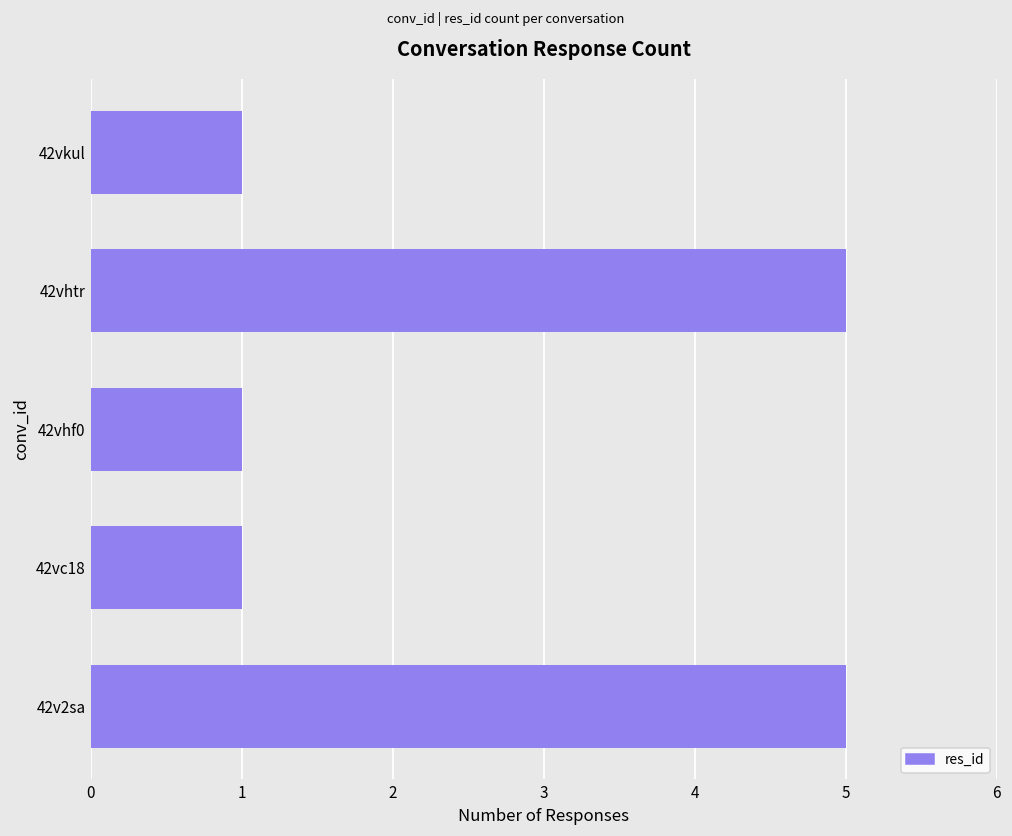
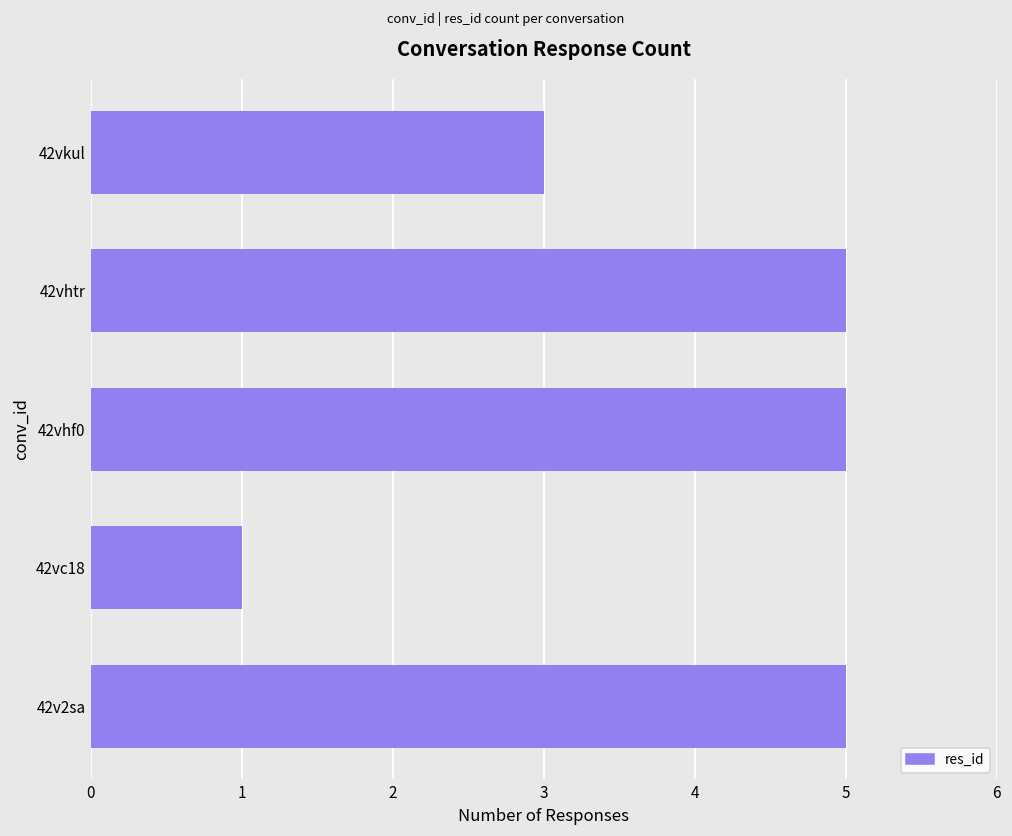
42vkul: 1 -> 3
42vhf0: 1 -> 5
